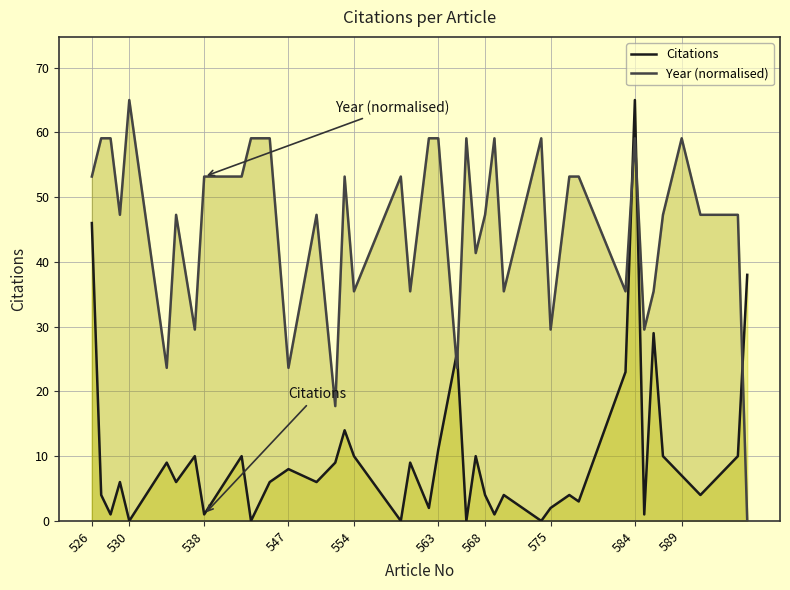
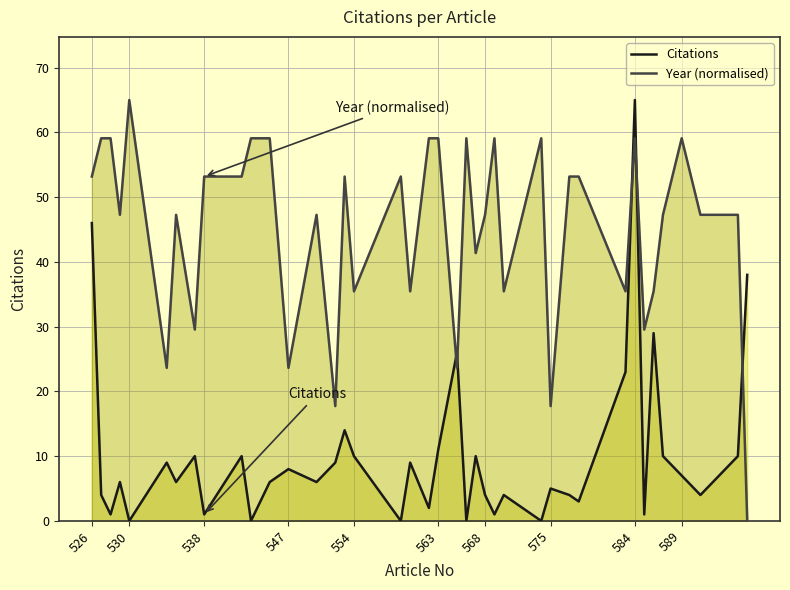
Citations, 575: 2 -> 5
Year (normalised), 575: 30 -> 18
